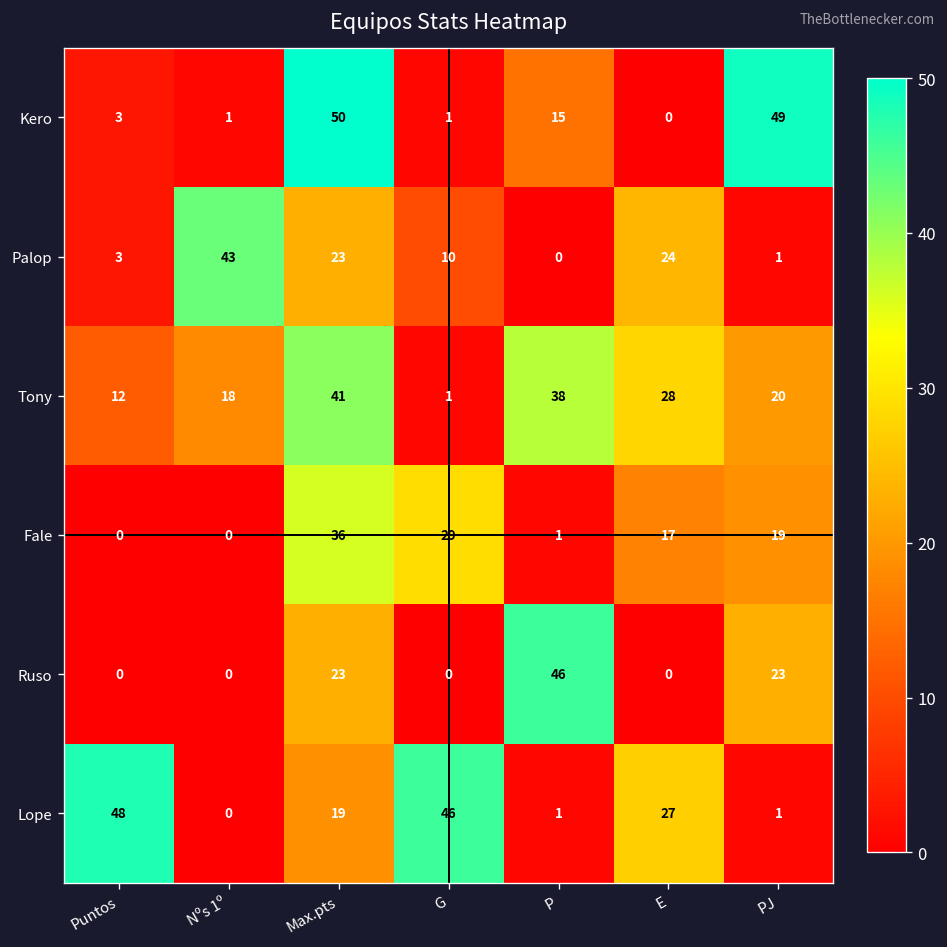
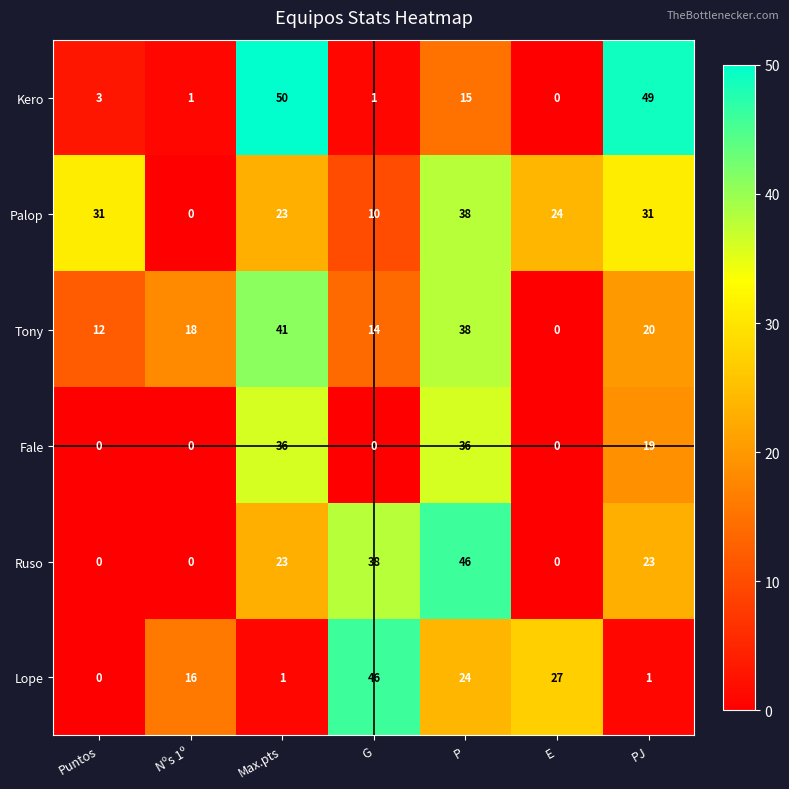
Palop, Puntos: 3 -> 31
Palop, Nºs 1º: 43 -> 0
Palop, P: 0 -> 38
Palop, PJ: 1 -> 31
Tony, G: 1 -> 14
Tony, E: 28 -> 0
Fale, G: 29 -> 0
Fale, P: 1 -> 36
Fale, E: 17 -> 0
Ruso, G: 0 -> 38
Lope, Puntos: 48 -> 0
Lope, Nºs 1º: 0 -> 16
Lope, Max.pts: 19 -> 1
Lope, P: 1 -> 24
